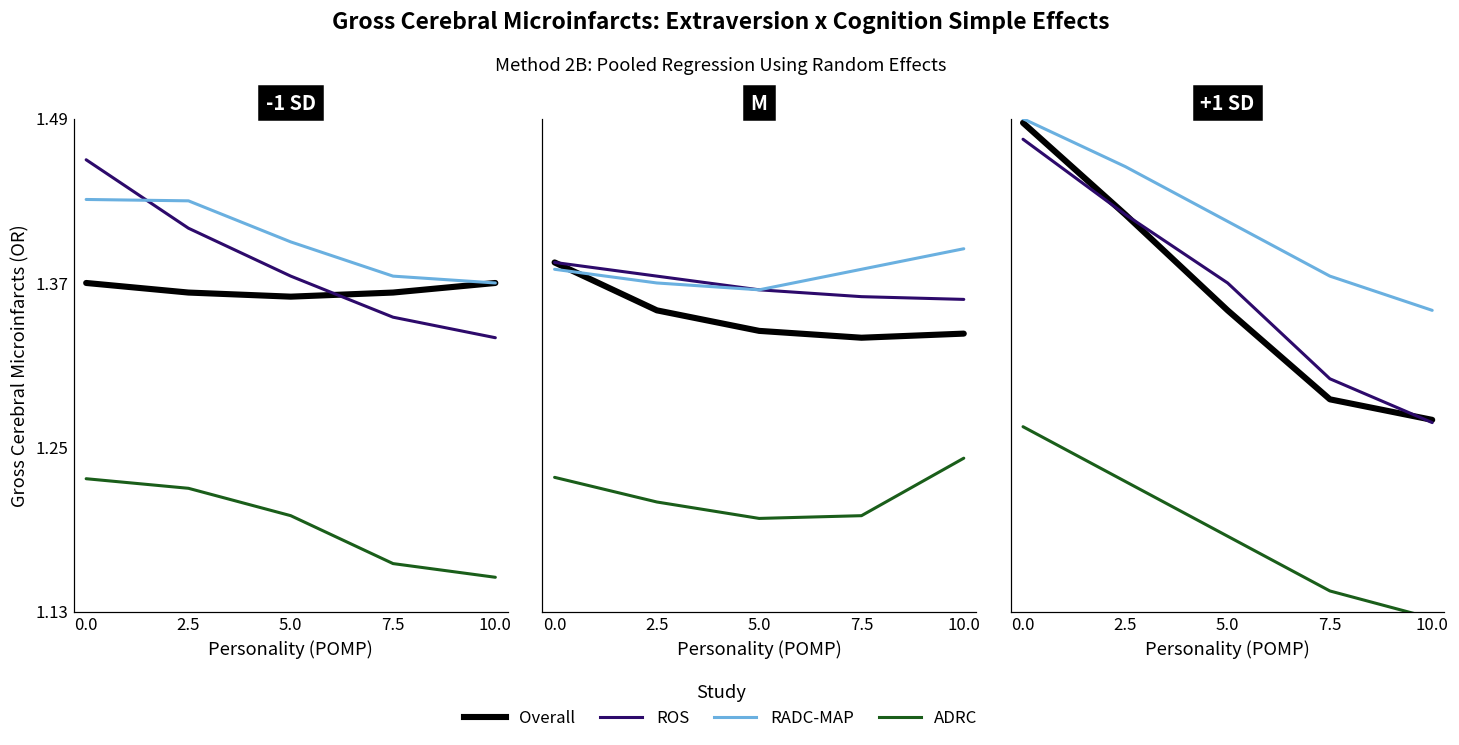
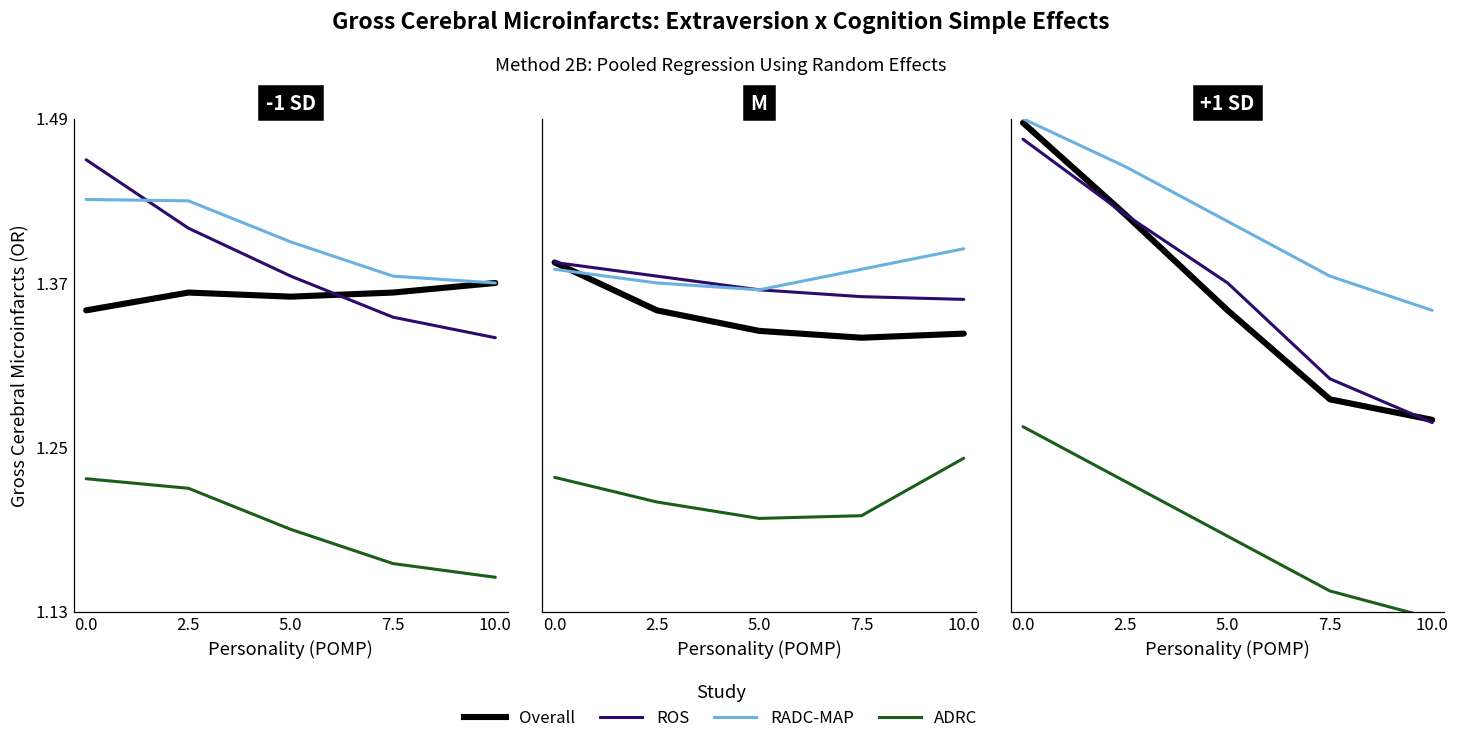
-1 SD, Overall, 0.0: 1.37 -> 1.35
-1 SD, ADRC, 5.0: 1.20 -> 1.19
